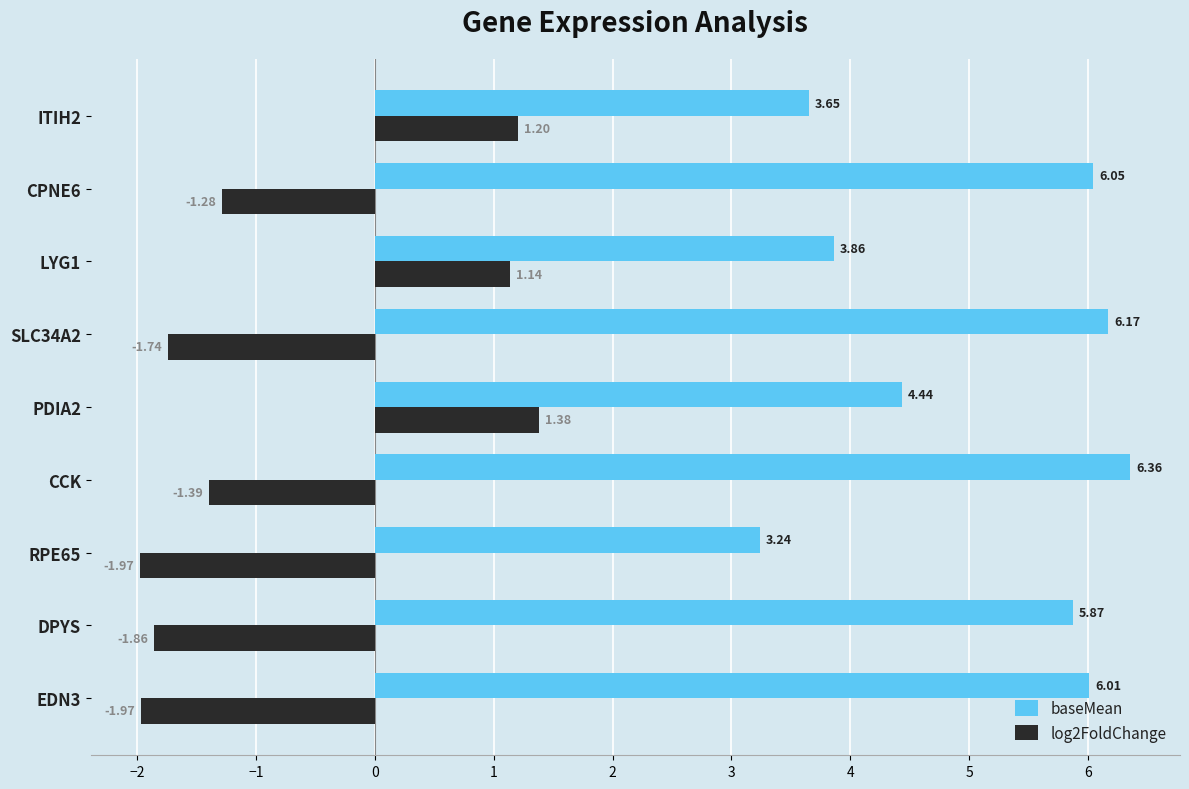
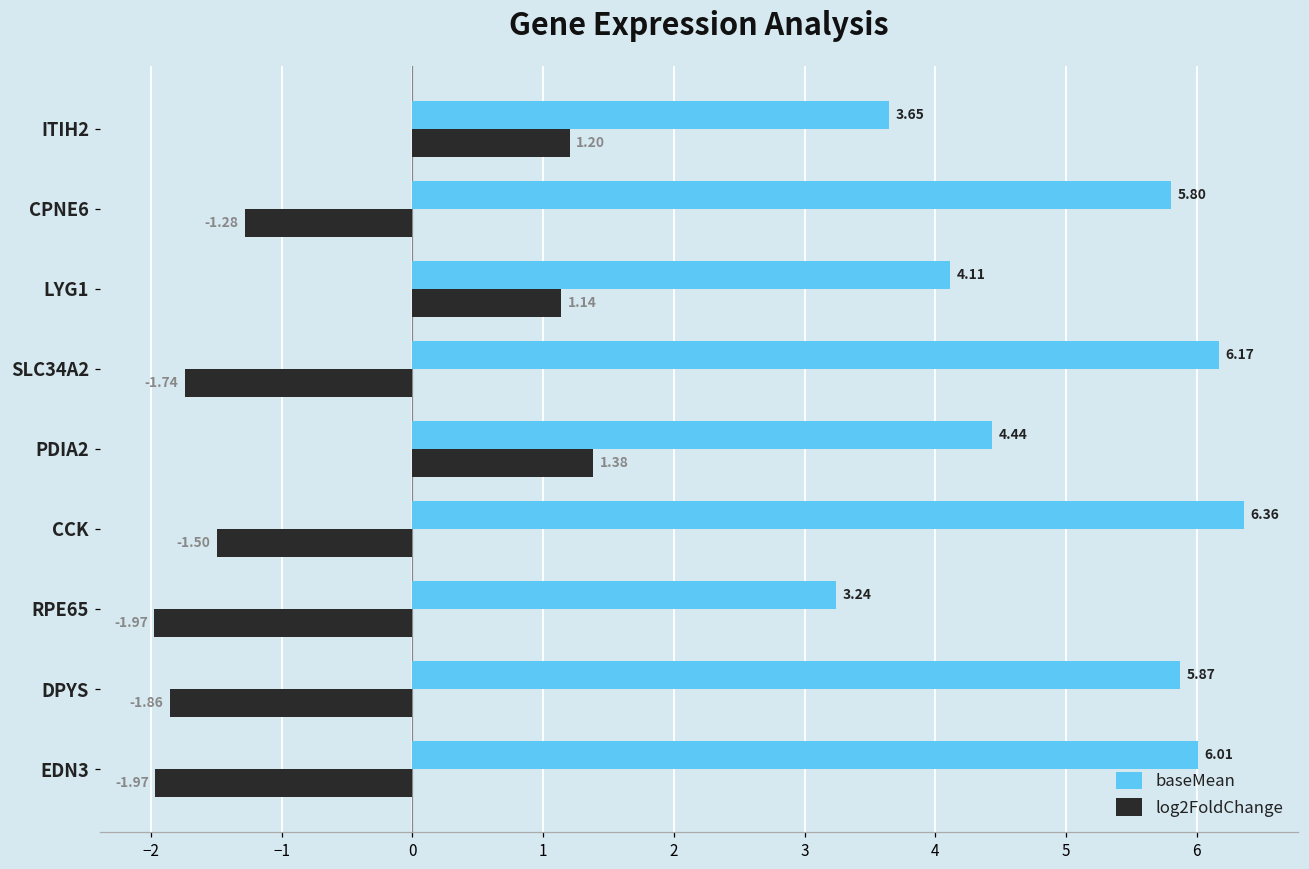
baseMean, CPNE6: 6.05 -> 5.80
baseMean, LYG1: 3.86 -> 4.11
log2FoldChange, CCK: -1.39 -> -1.50
